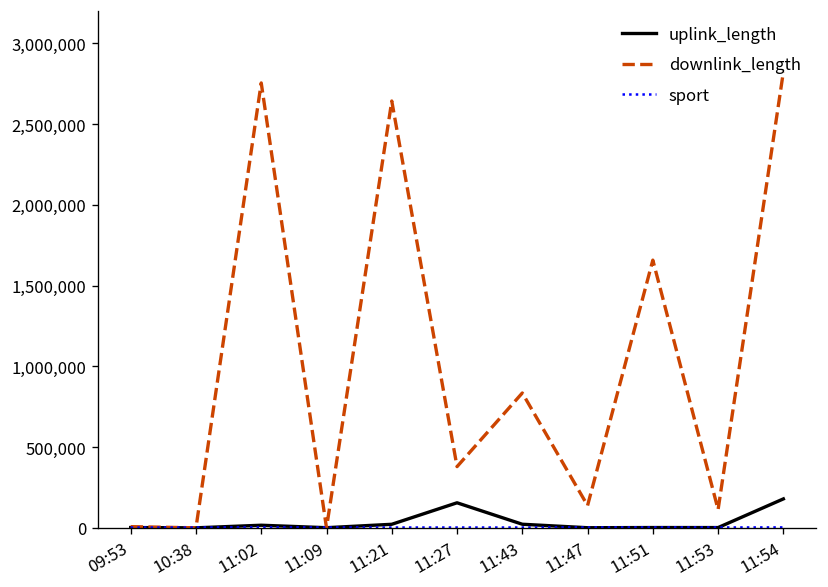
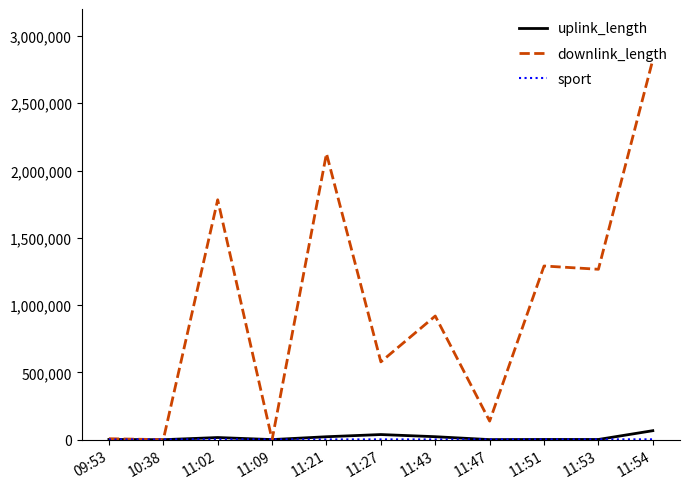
downlink_length, 11:02: 2,750,000 -> 1,780,000
downlink_length, 11:21: 2,640,000 -> 2,130,000
uplink_length, 11:27: 160,000 -> 40,000
downlink_length, 11:27: 380,000 -> 580,000
downlink_length, 11:43: 830,000 -> 920,000
downlink_length, 11:51: 1,660,000 -> 1,290,000
downlink_length, 11:53: 110,000 -> 1,270,000
uplink_length, 11:54: 180,000 -> 70,000
